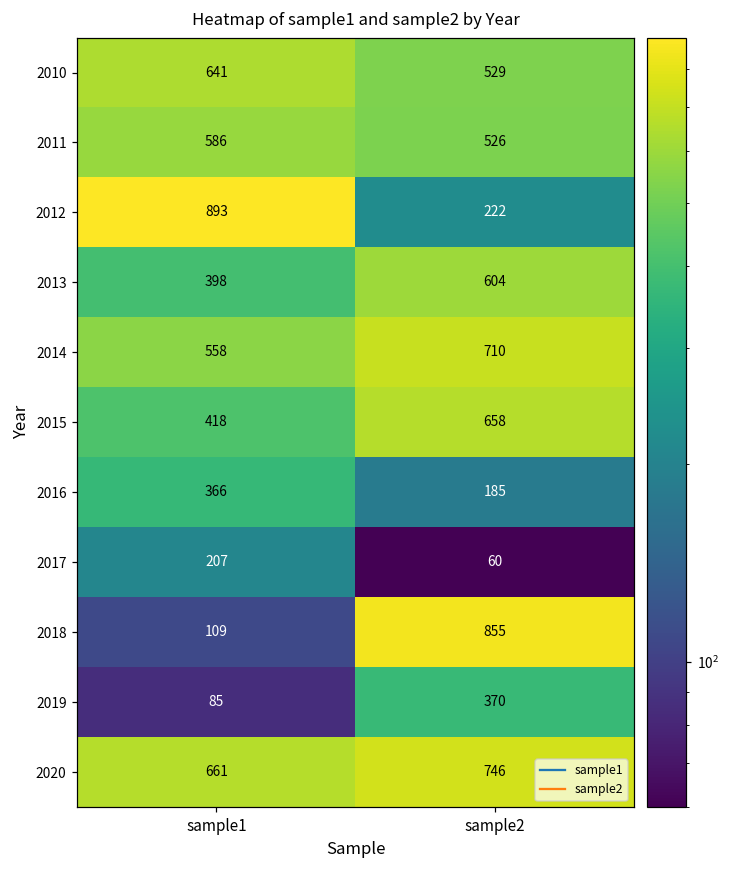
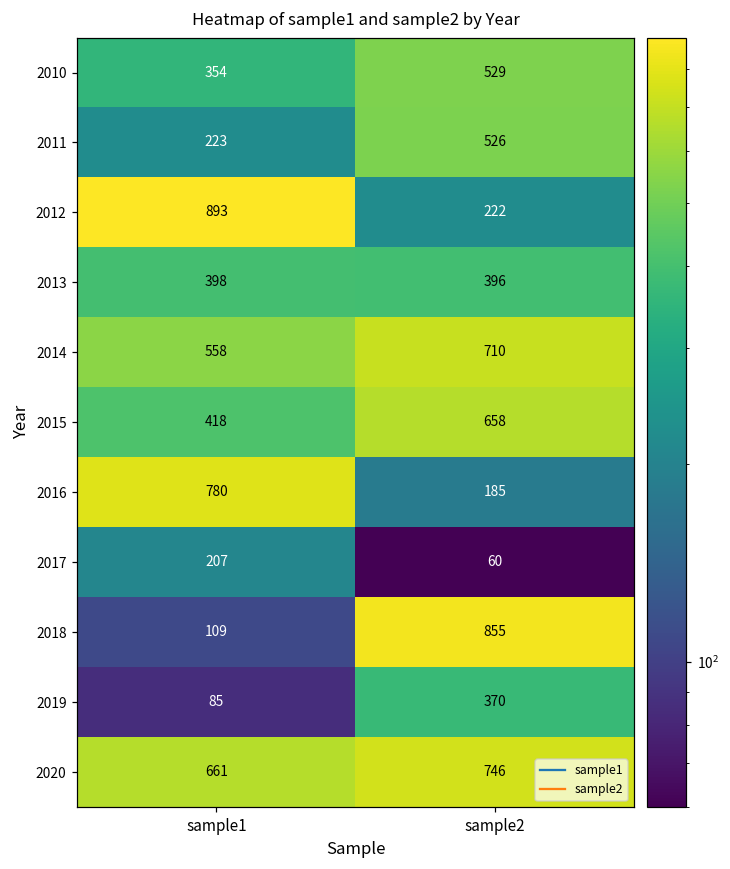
2010, sample1: 641 -> 354
2011, sample1: 586 -> 223
2013, sample2: 604 -> 396
2016, sample1: 366 -> 780
